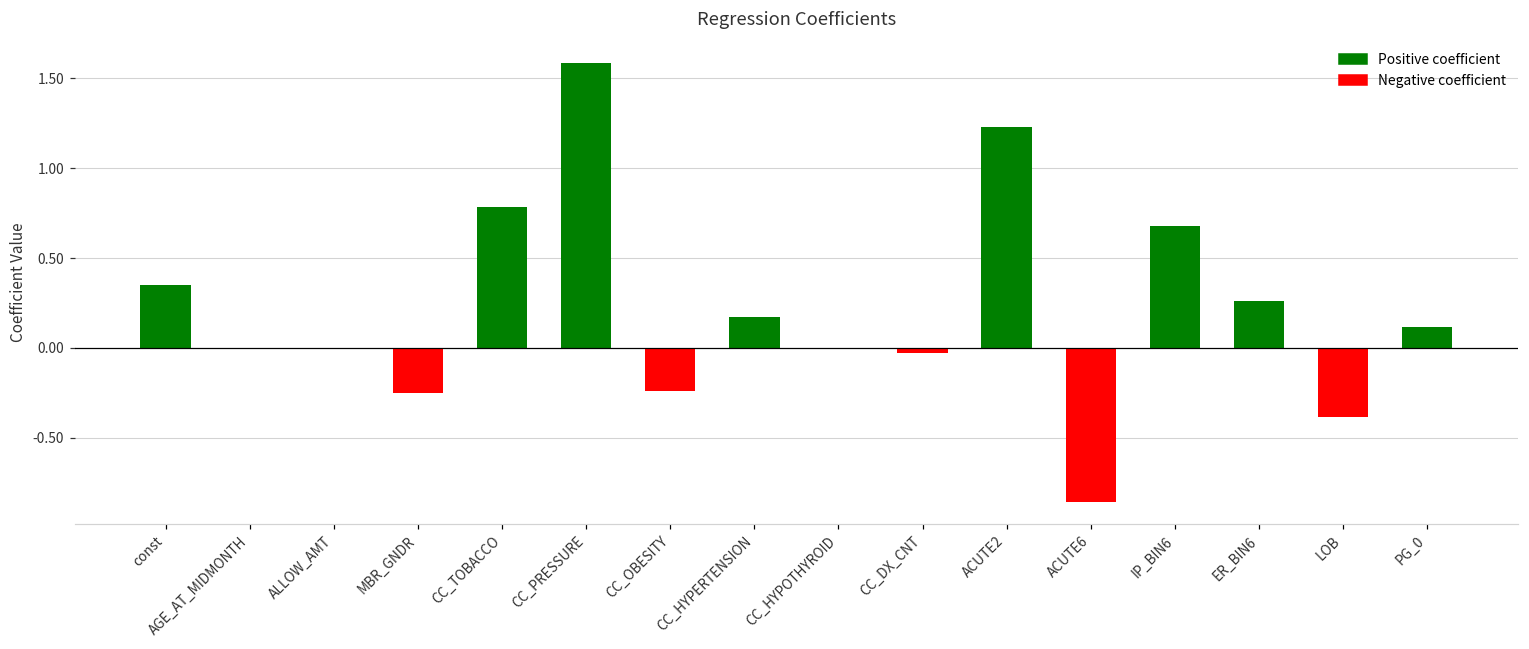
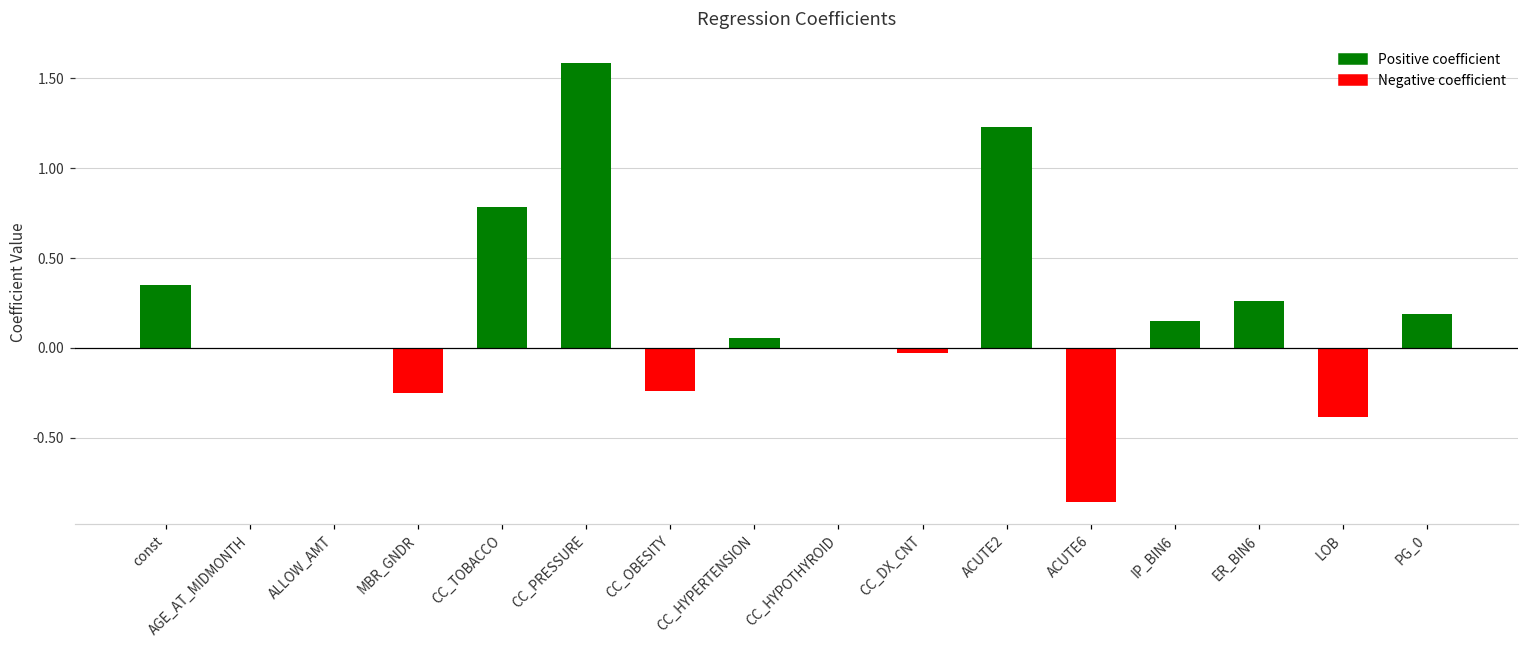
CC_HYPERTENSION: 0.17 -> 0.06
IP_BIN6: 0.68 -> 0.15
PG_0: 0.12 -> 0.19
